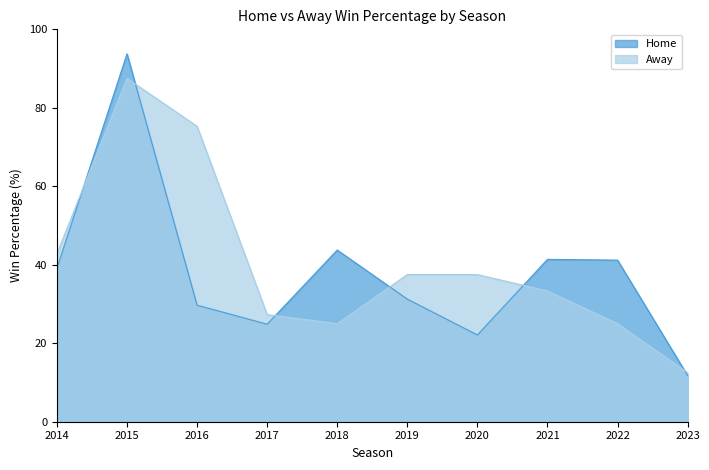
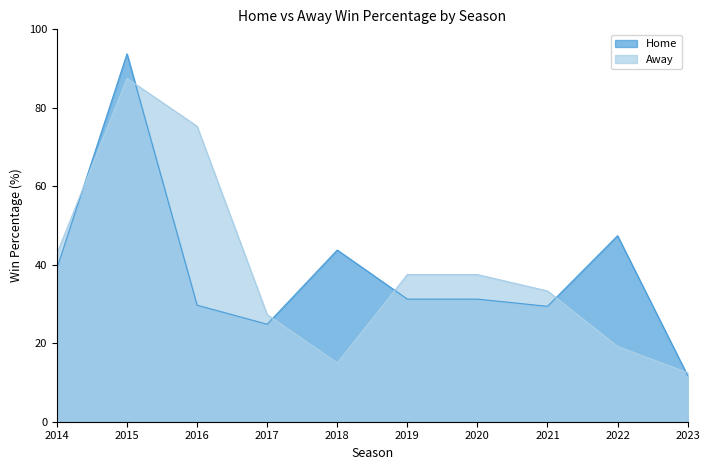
Away, 2018: 25 -> 15
Home, 2020: 22 -> 31
Home, 2021: 41 -> 29
Home, 2022: 41 -> 47
Away, 2022: 25 -> 19
